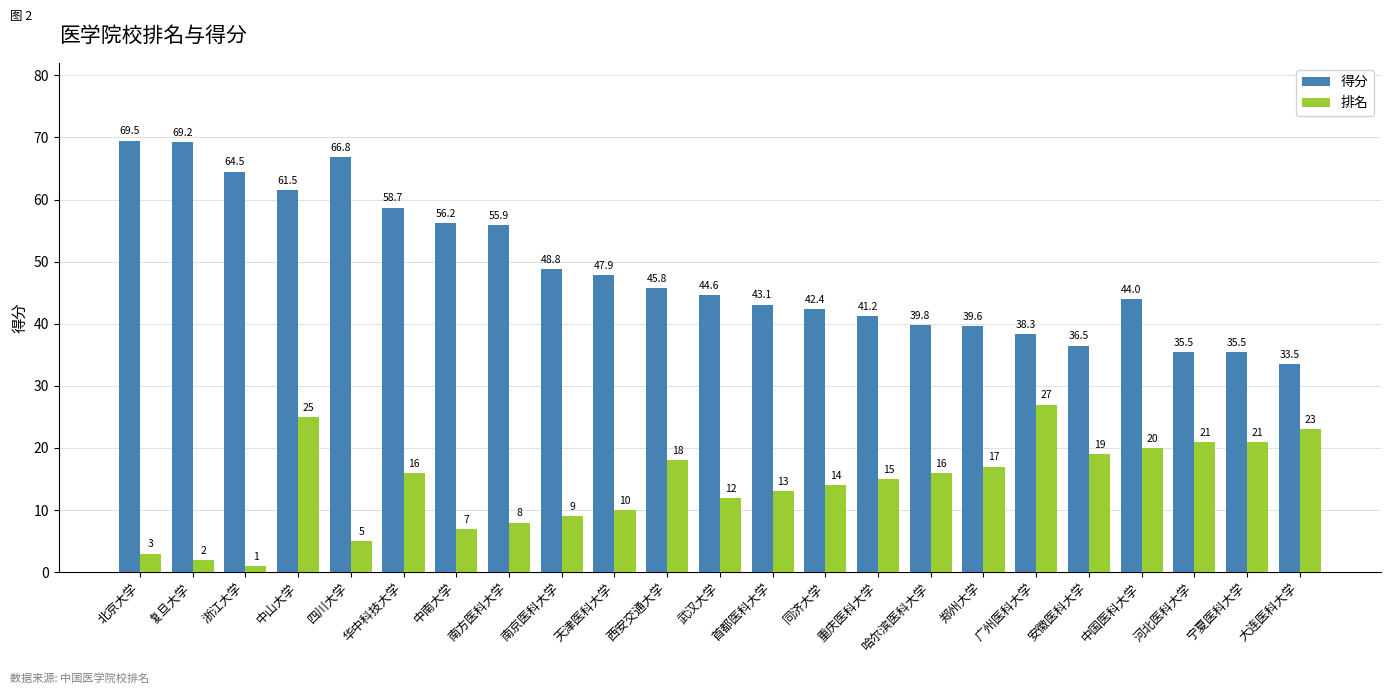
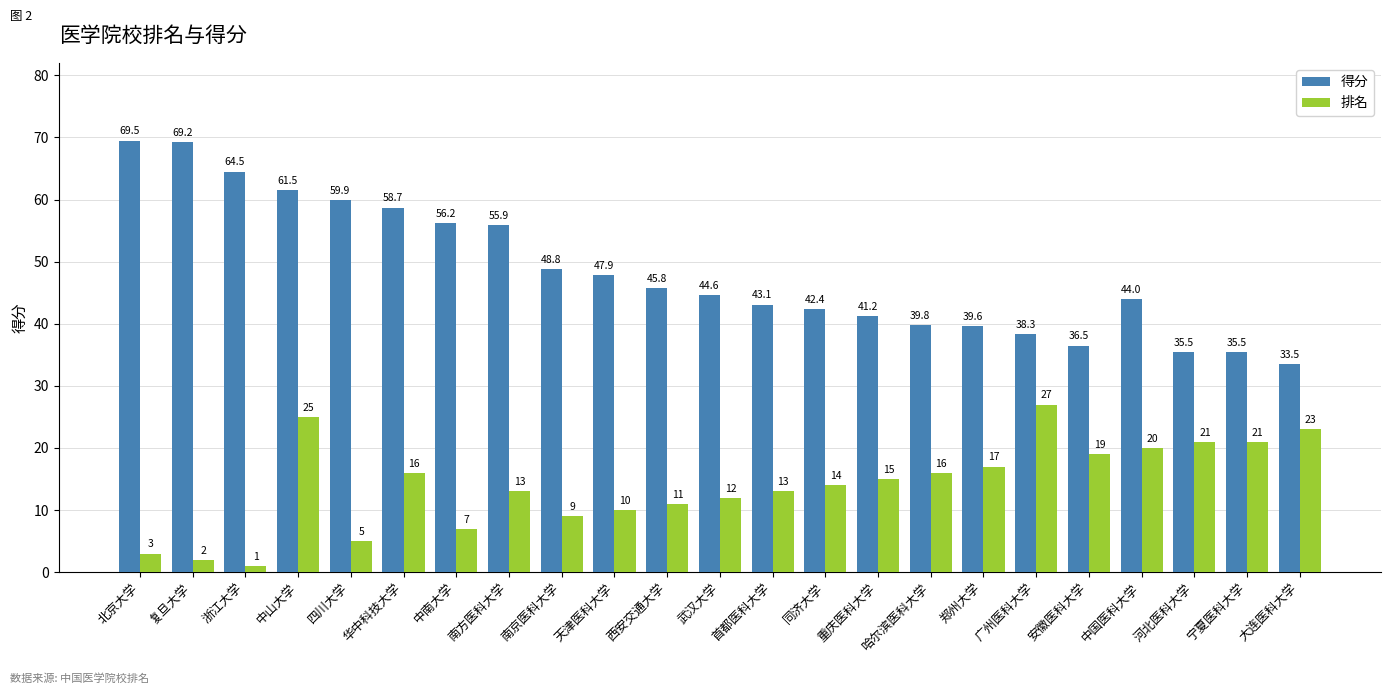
得分, 四川大学: 66.8 -> 59.9
排名, 南方医科大学: 8 -> 13
排名, 西安交通大学: 18 -> 11
